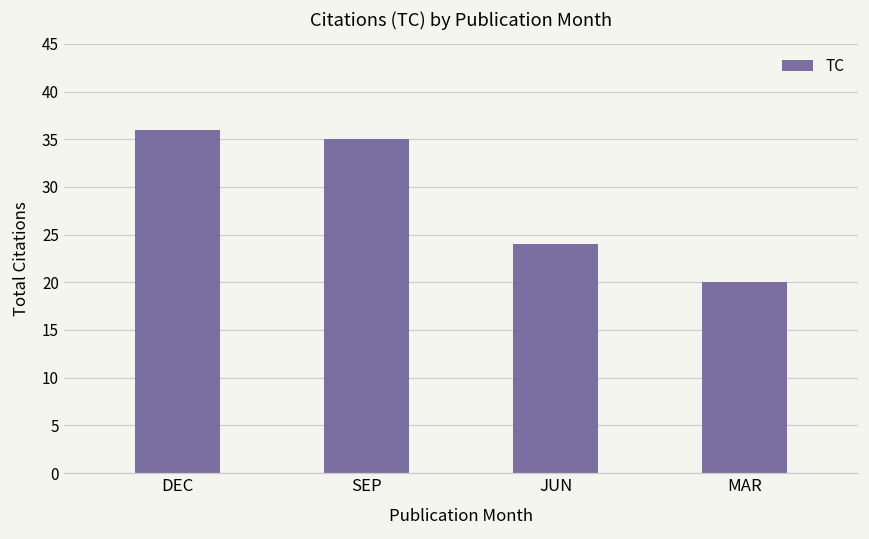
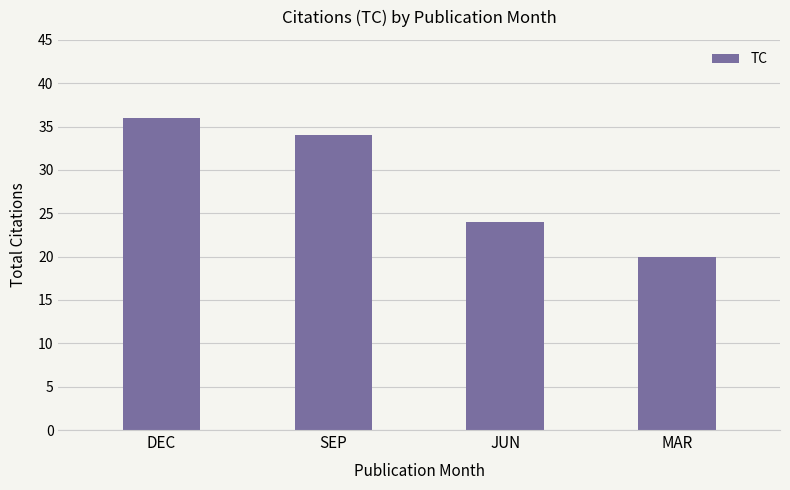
SEP: 35 -> 34
